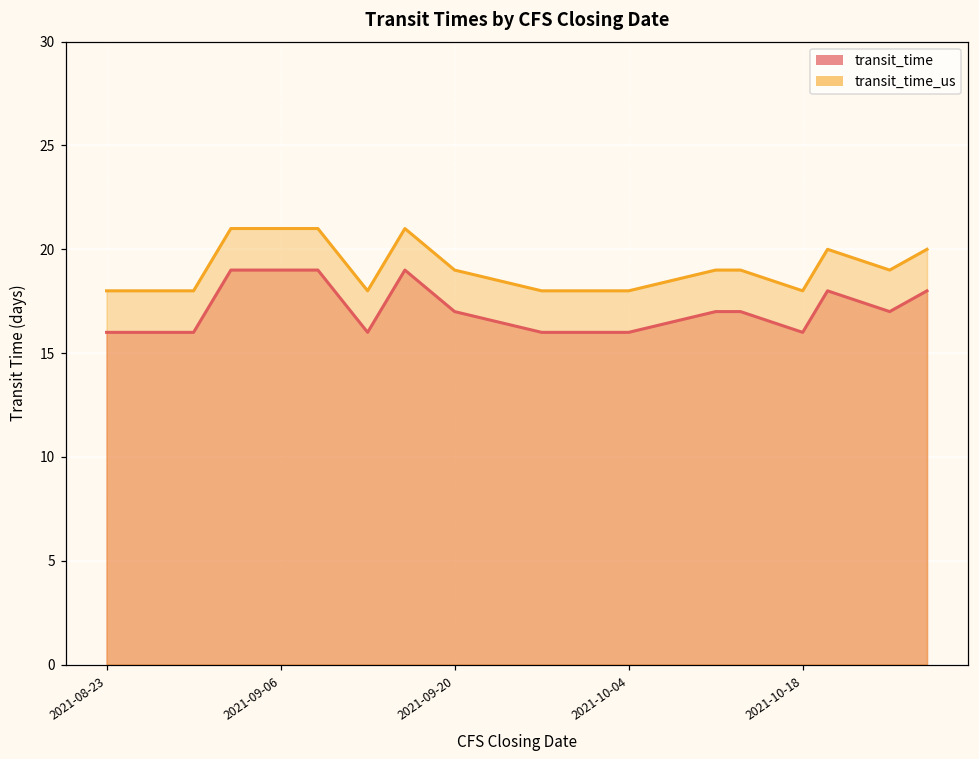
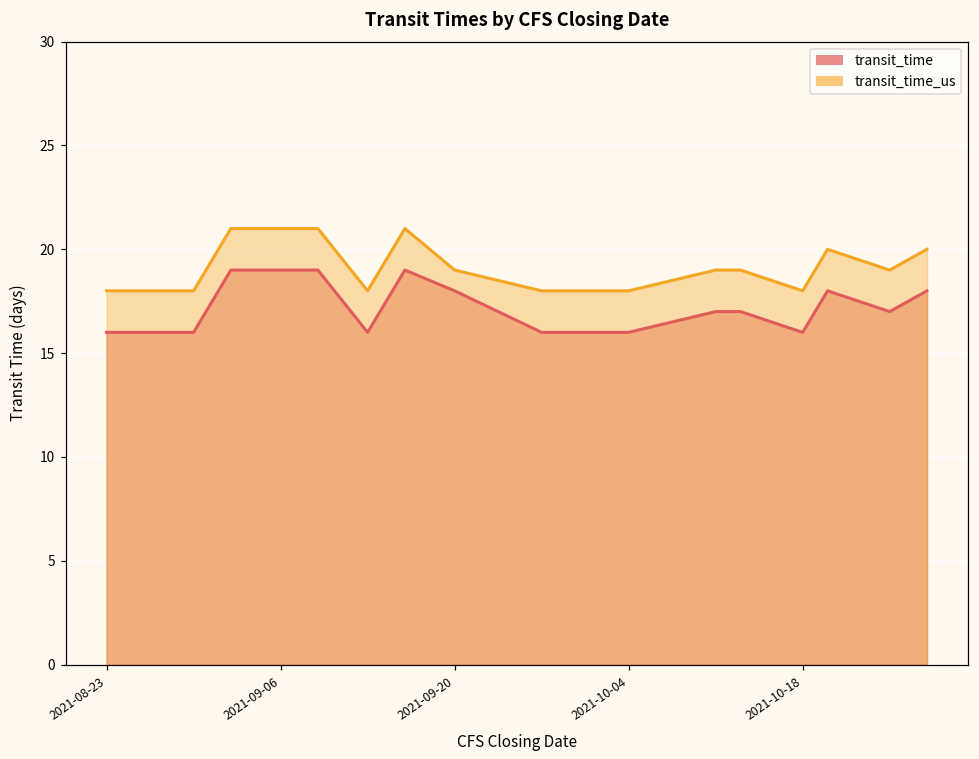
transit_time, 2021-09-20: 17 -> 18
